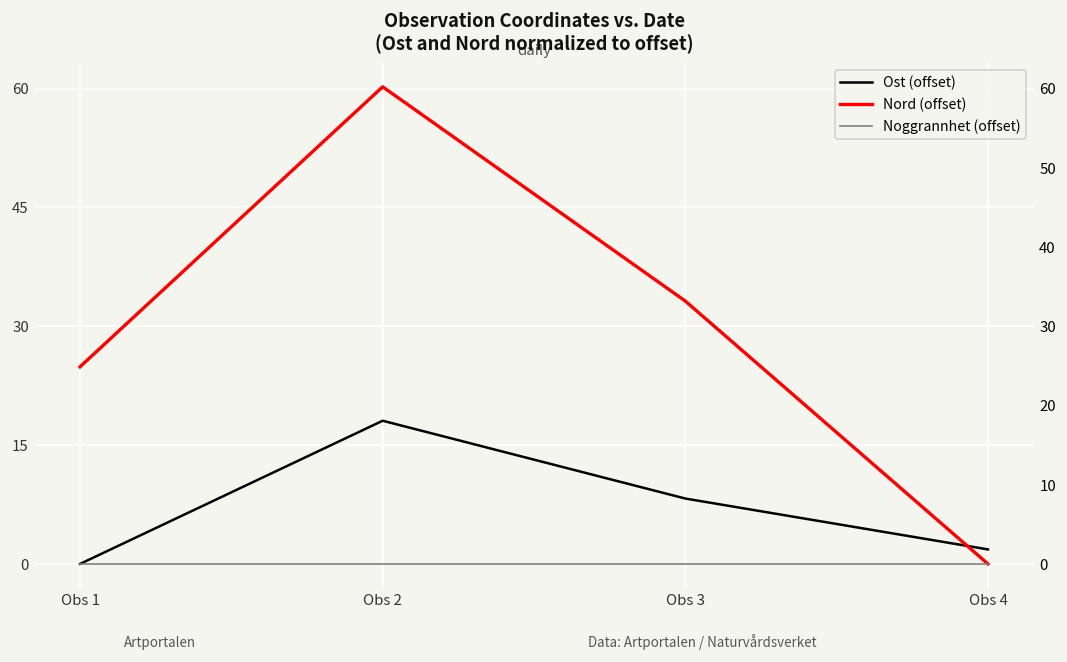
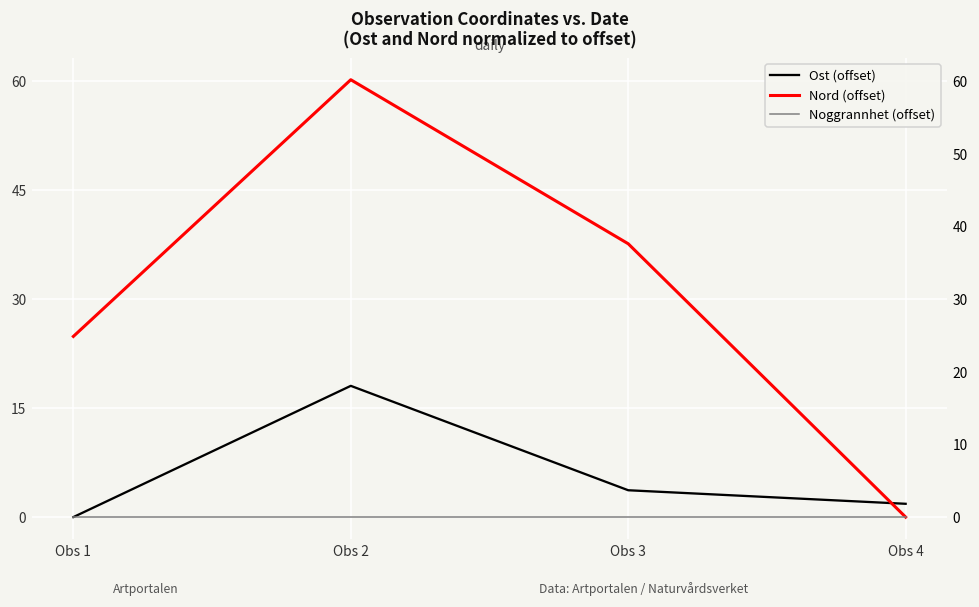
Ost (offset), Obs 3: 8 -> 4
Nord (offset), Obs 3: 33 -> 38
